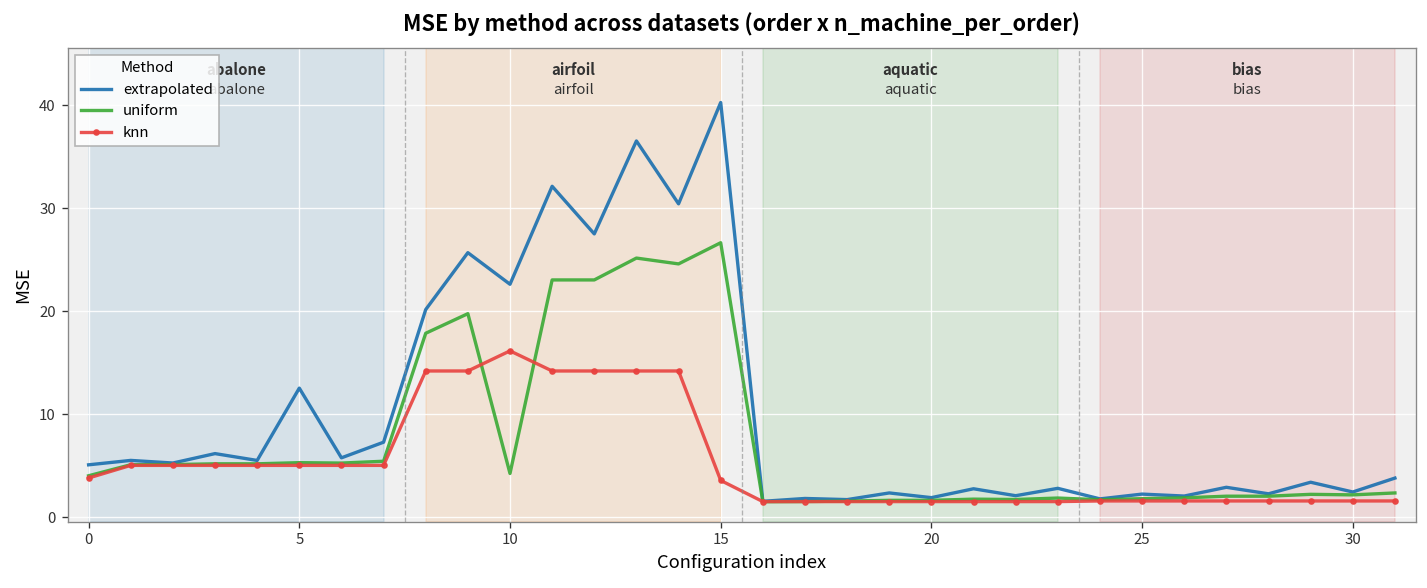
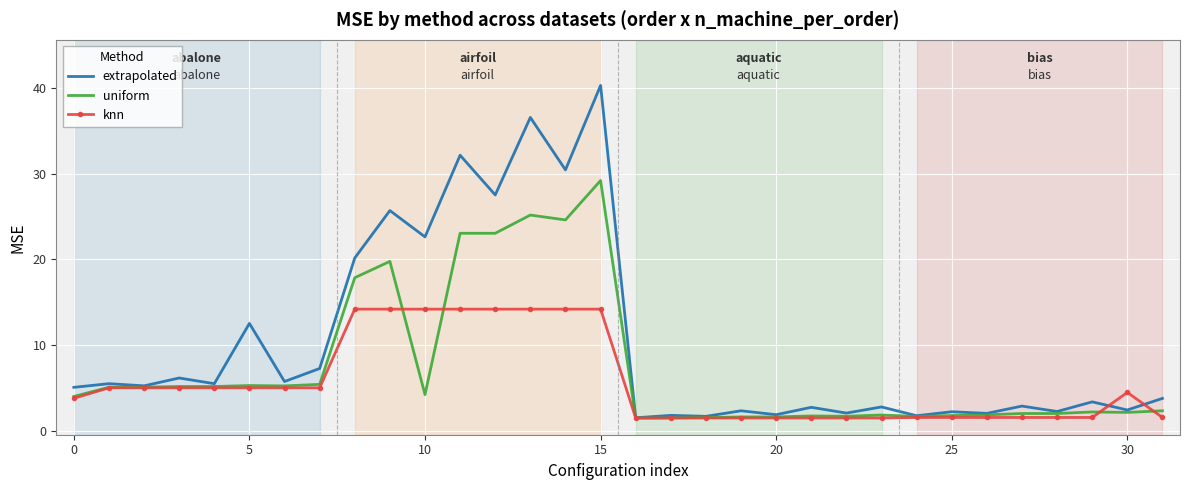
knn, 10: 16 -> 14
uniform, 15: 27 -> 29
knn, 15: 4 -> 14
knn, 30: 2 -> 4
